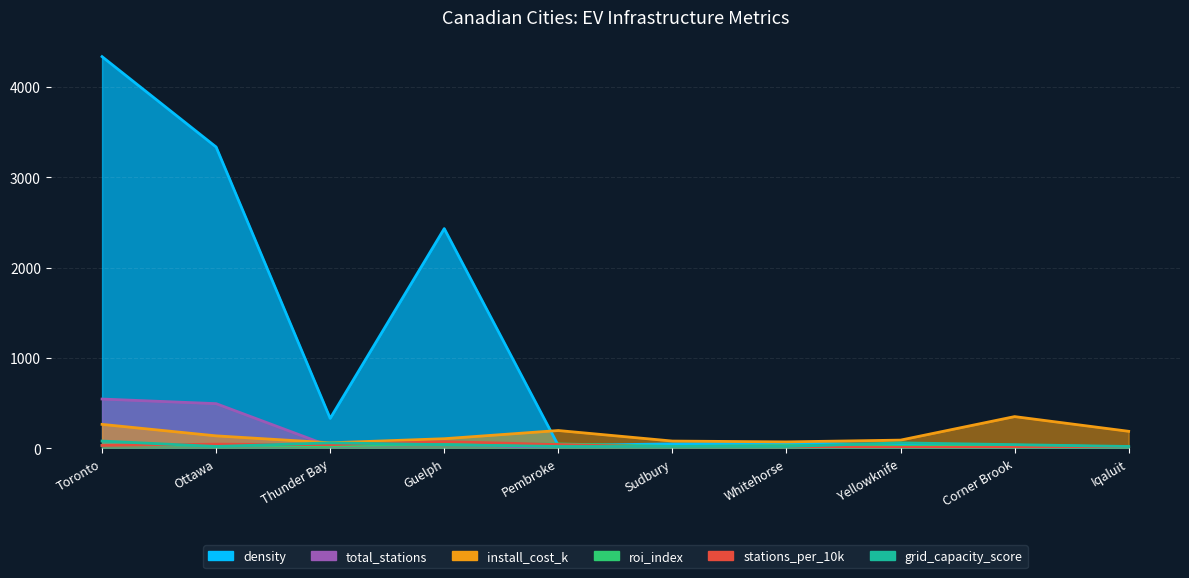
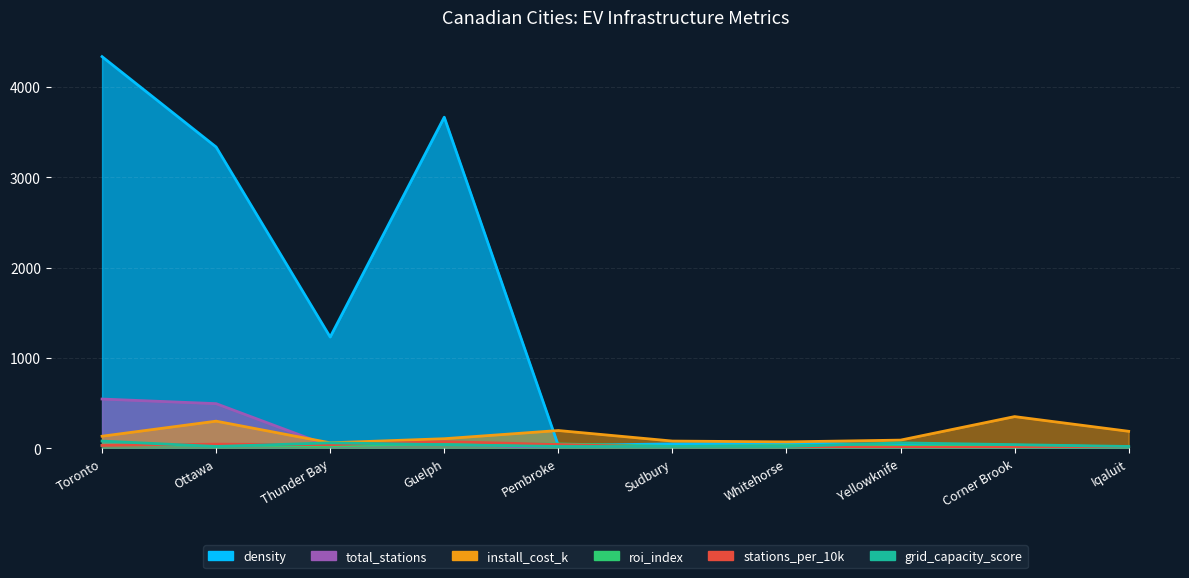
install_cost_k, Toronto: 300 -> 100
install_cost_k, Ottawa: 100 -> 300
density, Thunder Bay: 300 -> 1200
density, Guelph: 2400 -> 3700
